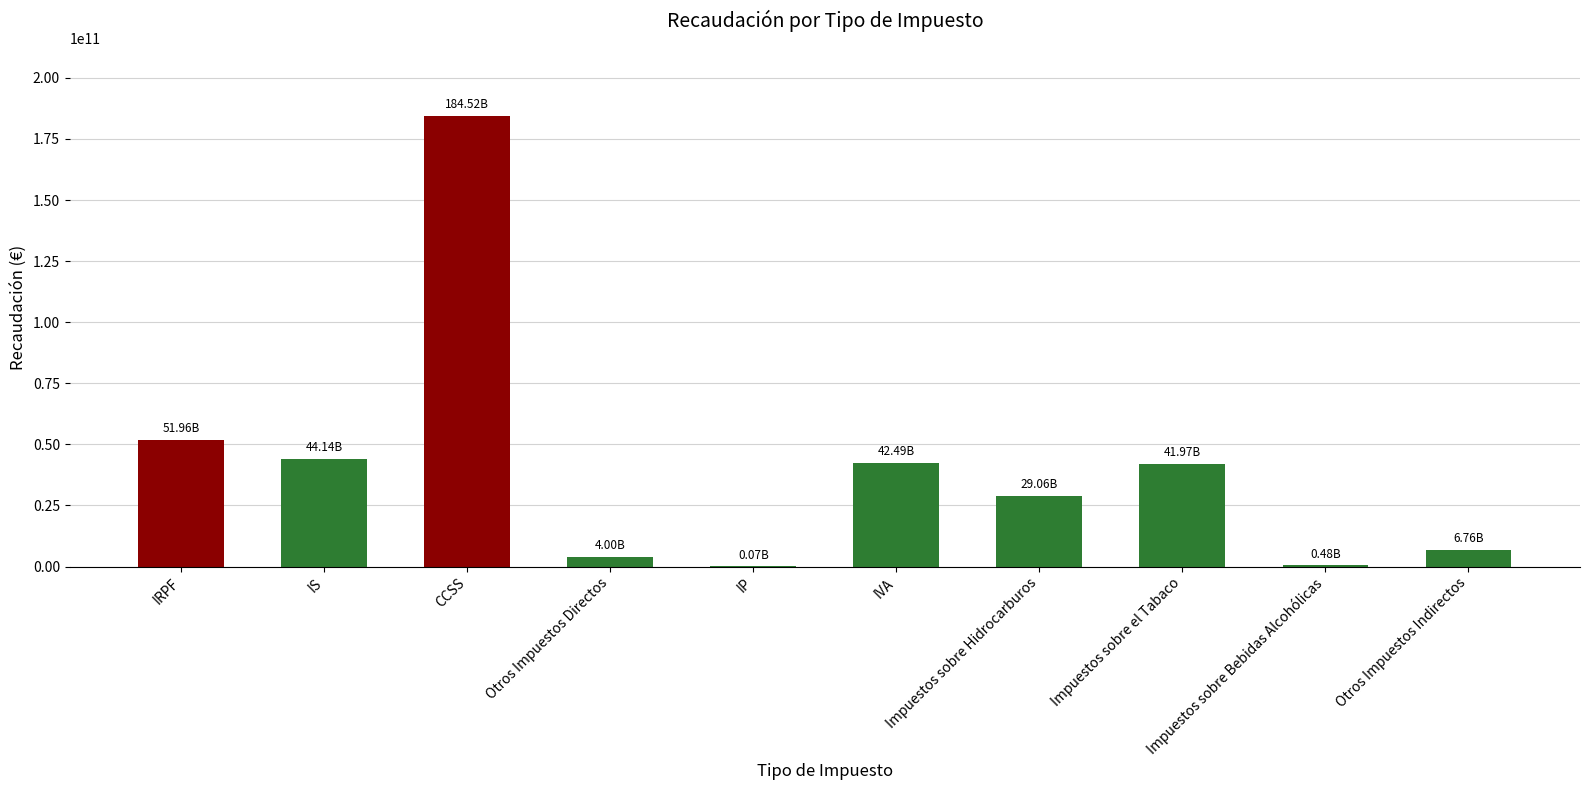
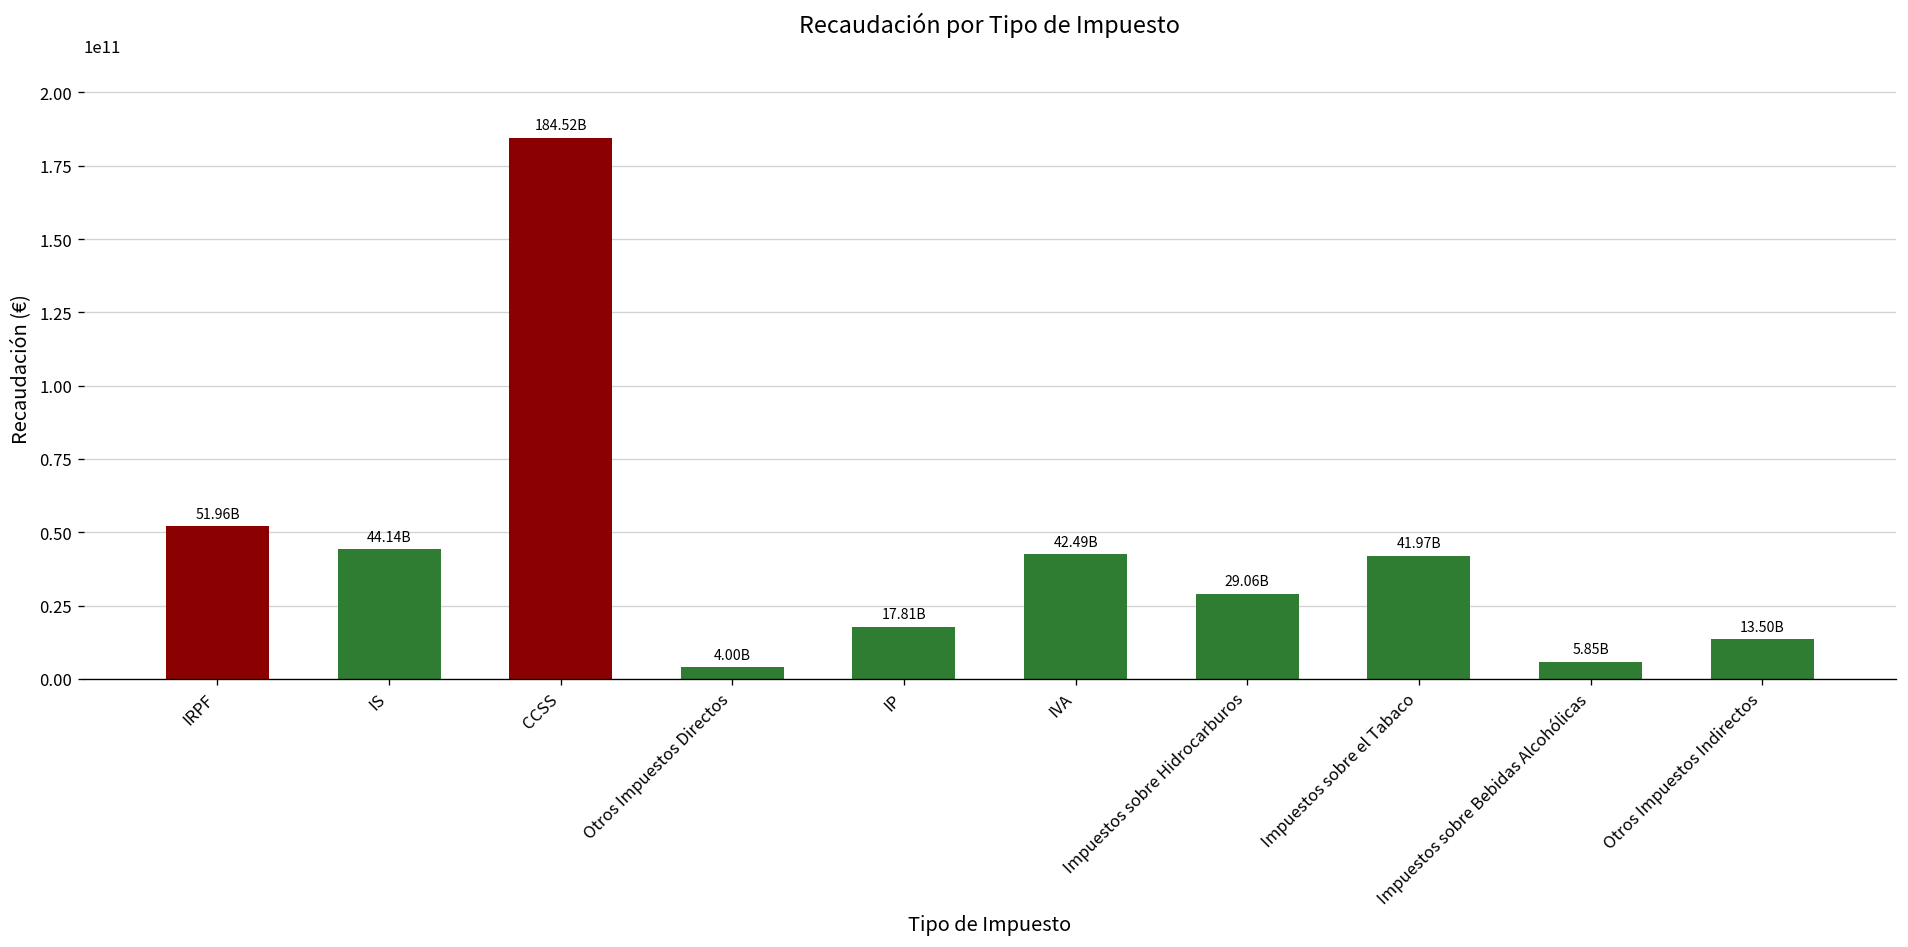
IP: 0.07B -> 17.81B
Impuestos sobre Bebidas Alcohólicas: 0.48B -> 5.85B
Otros Impuestos Indirectos: 6.76B -> 13.50B
